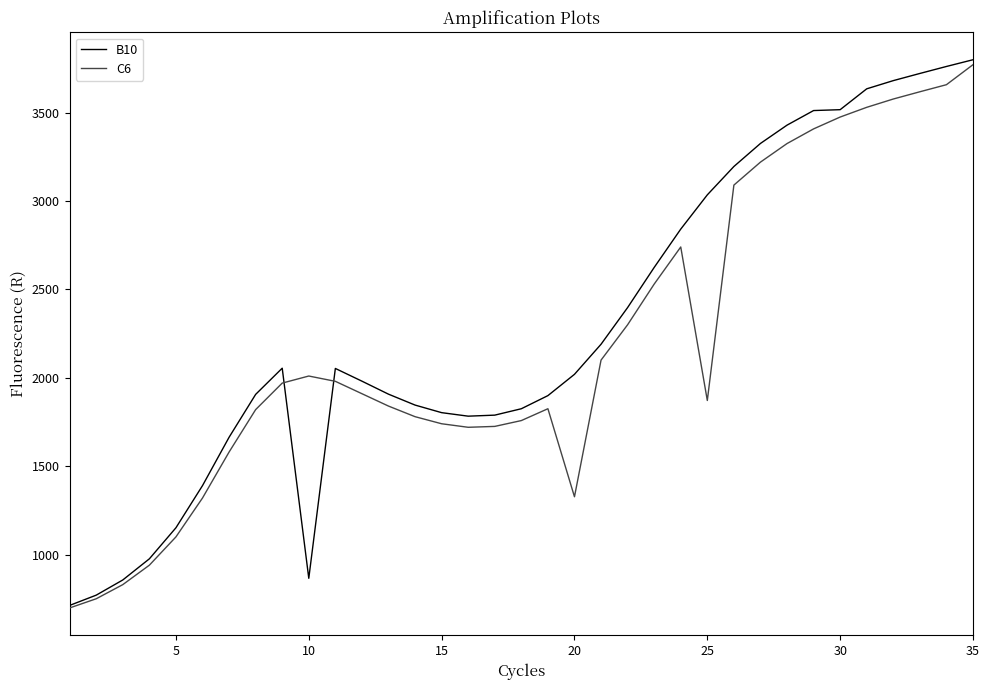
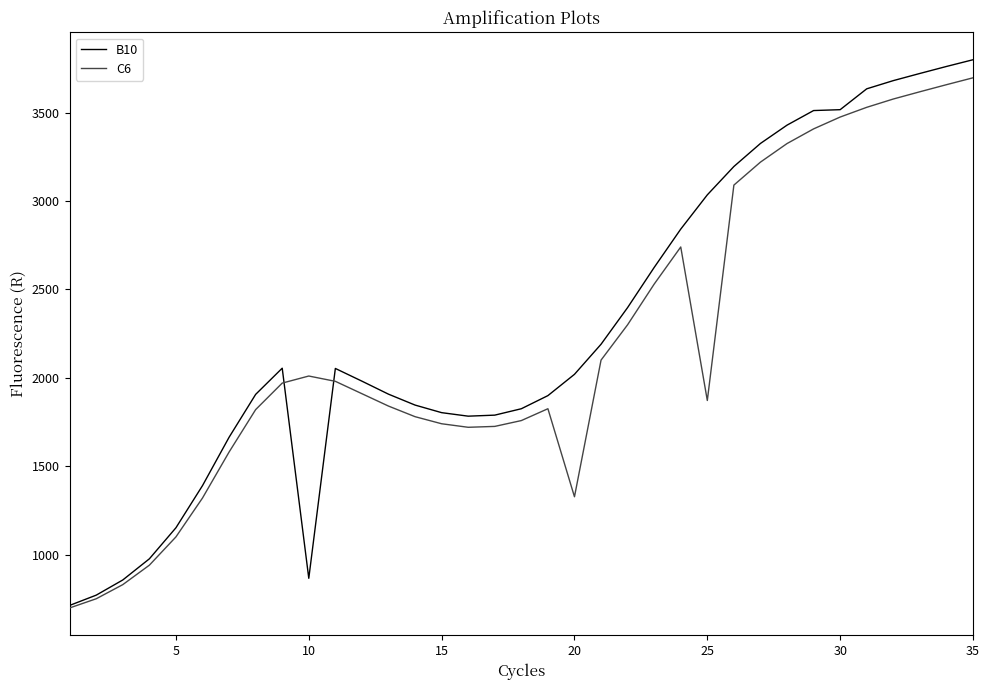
C6, 35: 3770 -> 3700
